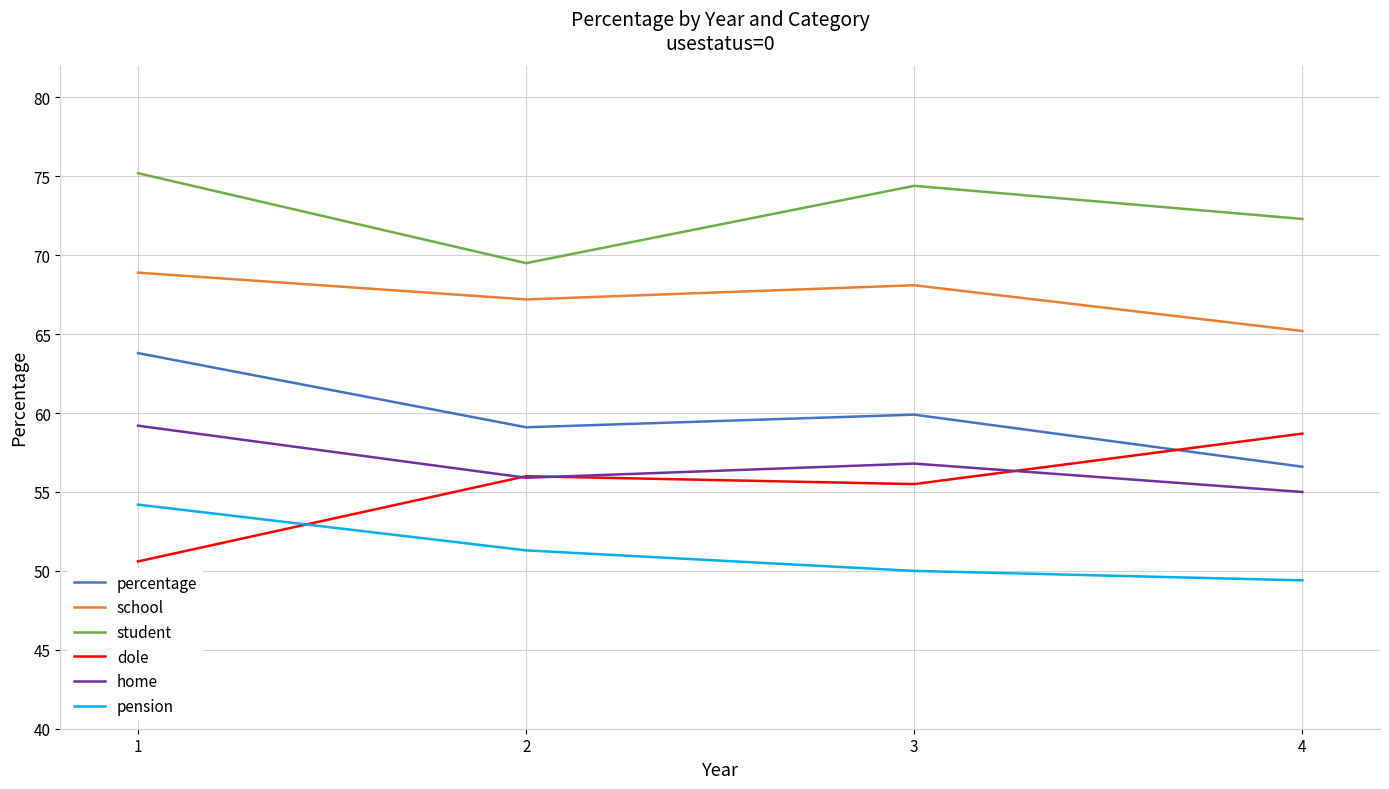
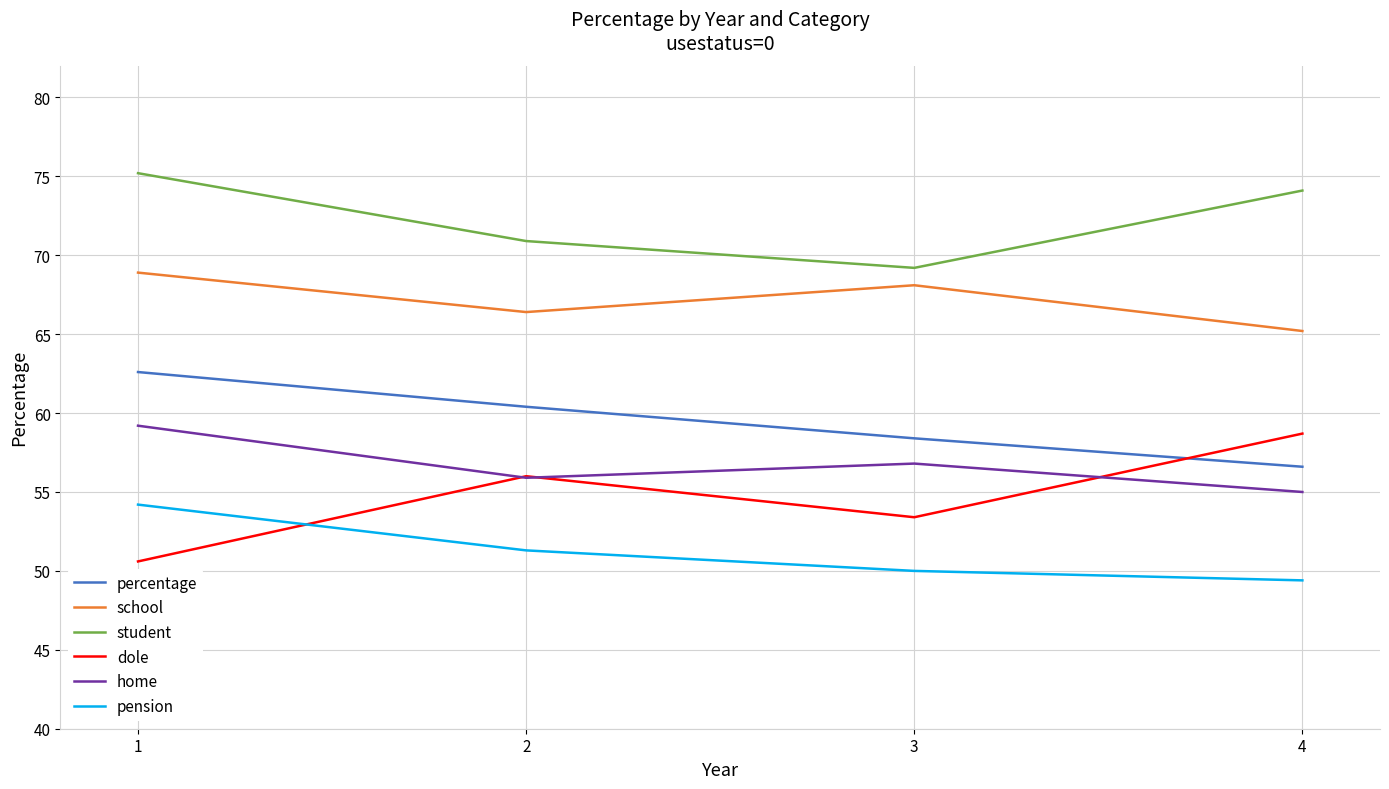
percentage, 1: 63.8 -> 62.6
percentage, 2: 59.1 -> 60.4
school, 2: 67.2 -> 66.4
student, 2: 69.5 -> 70.9
percentage, 3: 59.9 -> 58.4
student, 3: 74.4 -> 69.2
dole, 3: 55.5 -> 53.4
student, 4: 72.3 -> 74.1
